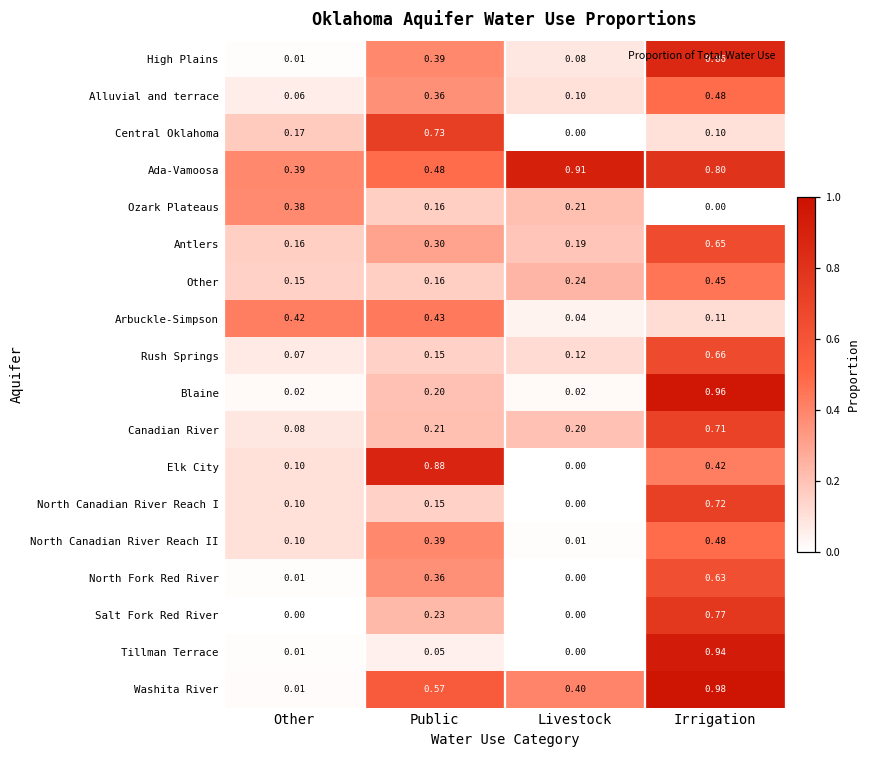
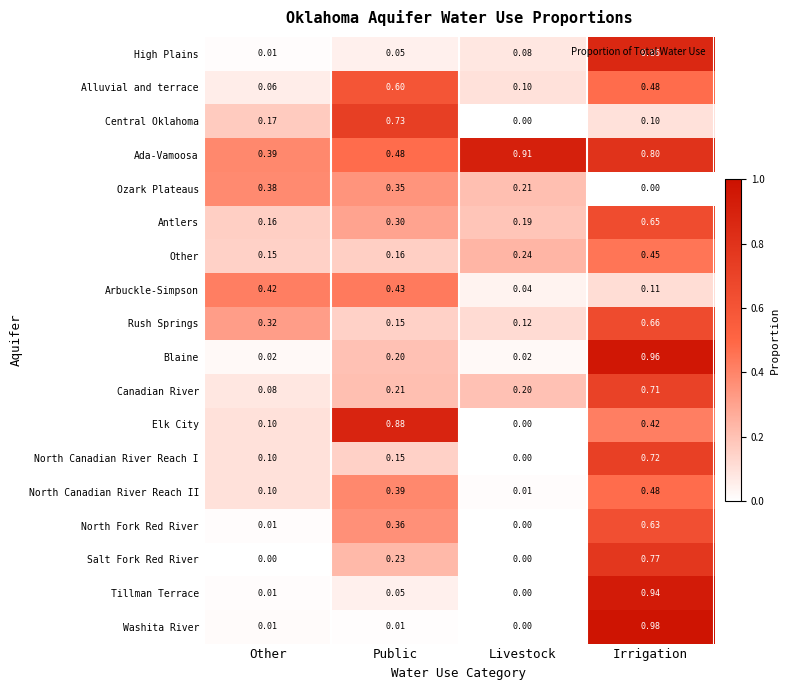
High Plains, Public: 0.39 -> 0.05
Alluvial and terrace, Public: 0.36 -> 0.60
Ozark Plateaus, Public: 0.16 -> 0.35
Rush Springs, Other: 0.07 -> 0.32
Washita River, Public: 0.57 -> 0.01
Washita River, Livestock: 0.40 -> 0.00
